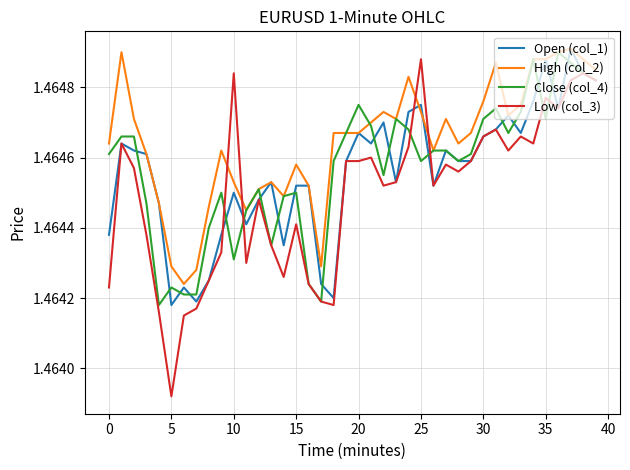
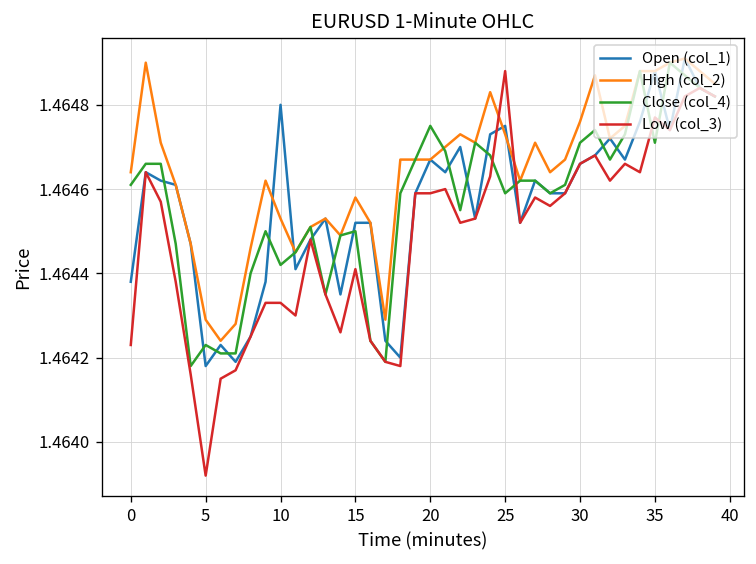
Open (col_1), 10: 1.4645 -> 1.4648
Close (col_4), 10: 1.46431 -> 1.46442
Low (col_3), 10: 1.46484 -> 1.46433
